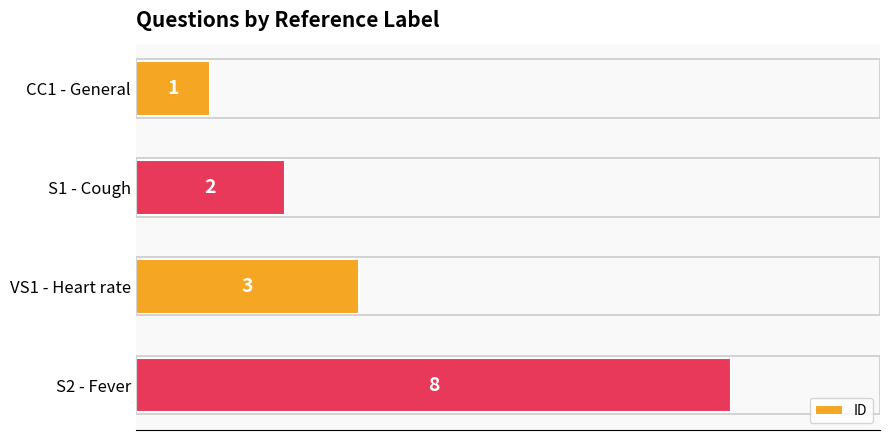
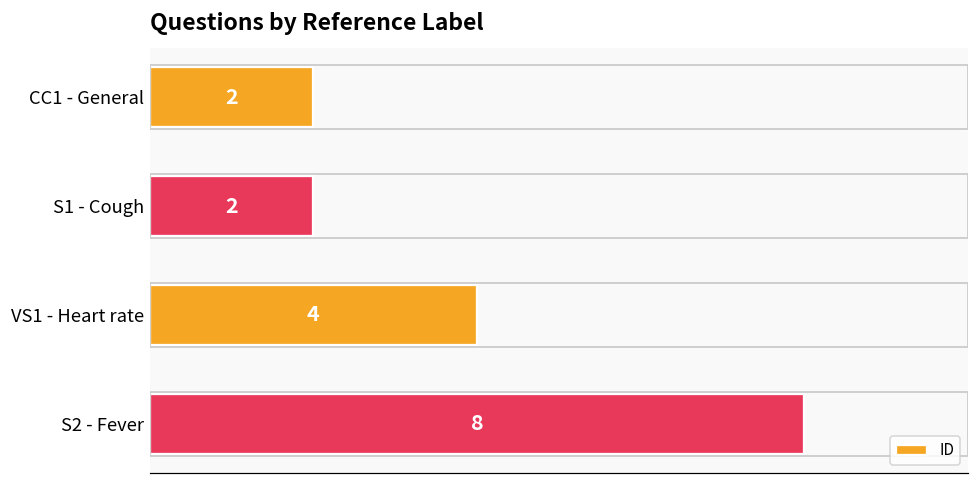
CC1 - General: 1 -> 2
VS1 - Heart rate: 3 -> 4
